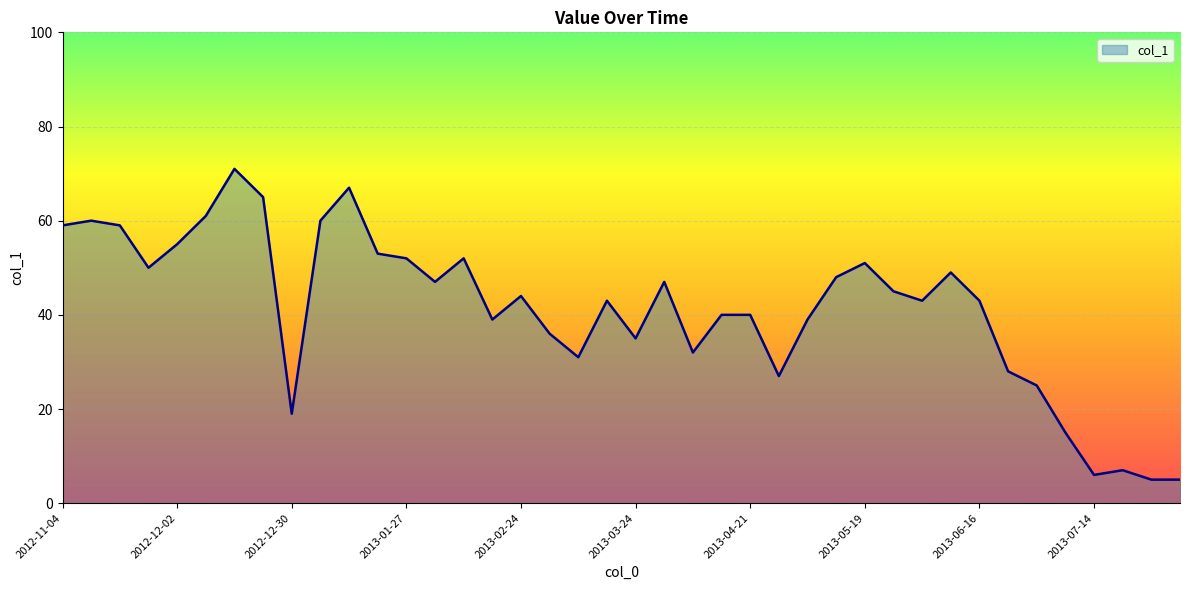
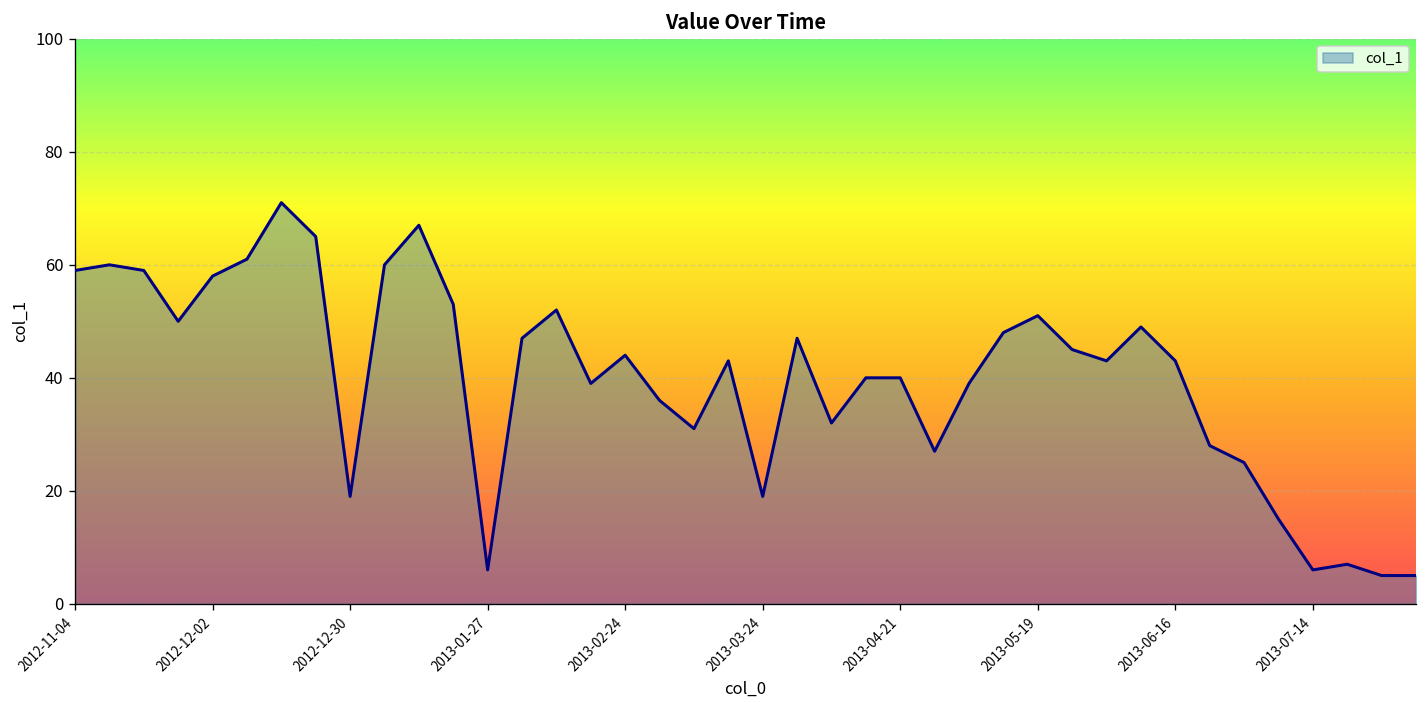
2012-12-02: 55 -> 58
2013-01-27: 52 -> 6
2013-03-24: 35 -> 19
